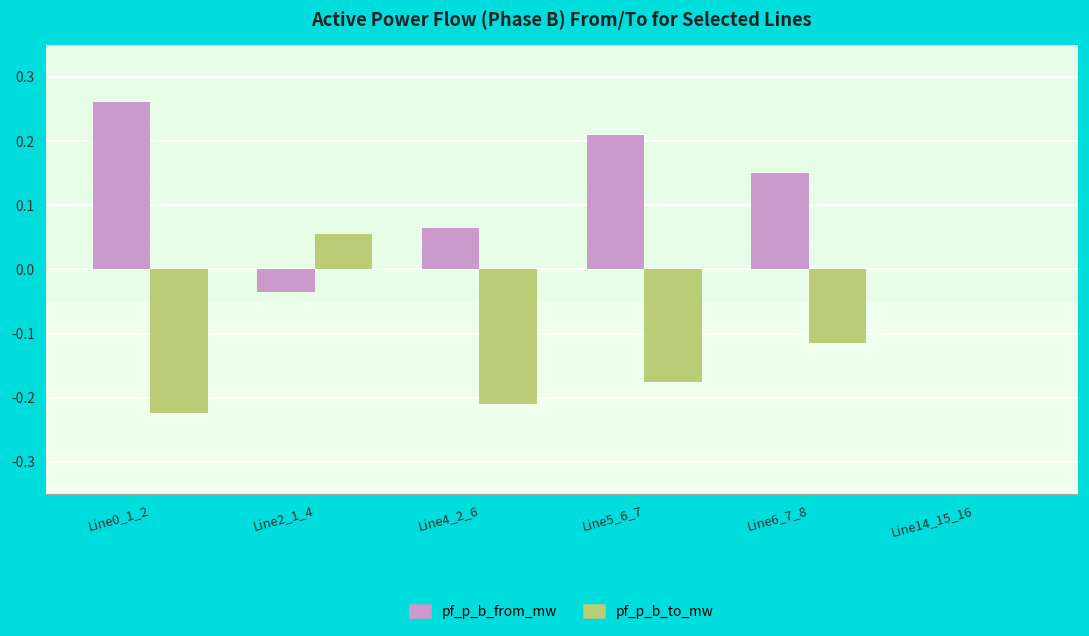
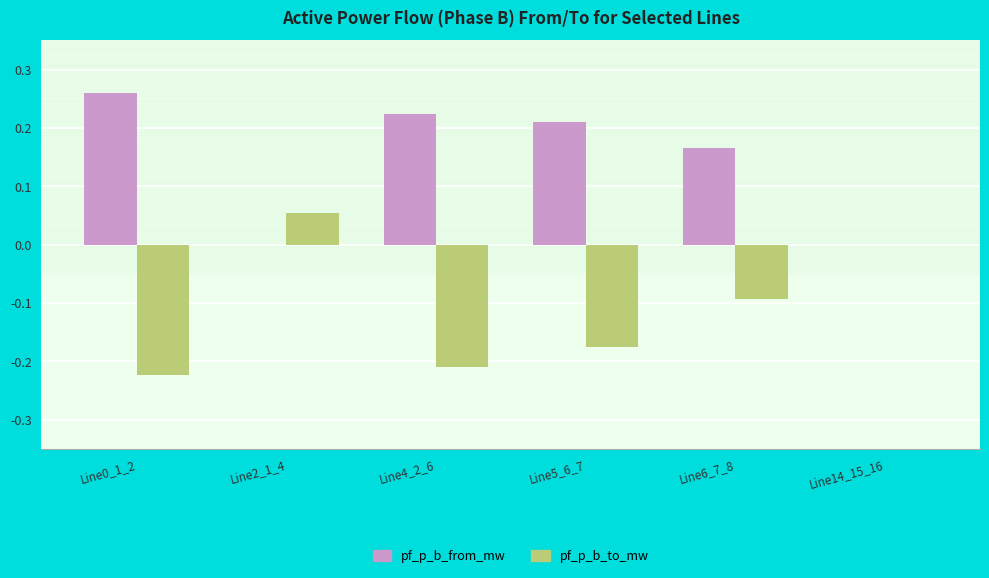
pf_p_b_from_mw, Line2_1_4: -0.04 -> 0.00
pf_p_b_from_mw, Line4_2_6: 0.06 -> 0.22
pf_p_b_from_mw, Line6_7_8: 0.15 -> 0.17
pf_p_b_to_mw, Line6_7_8: -0.11 -> -0.09
